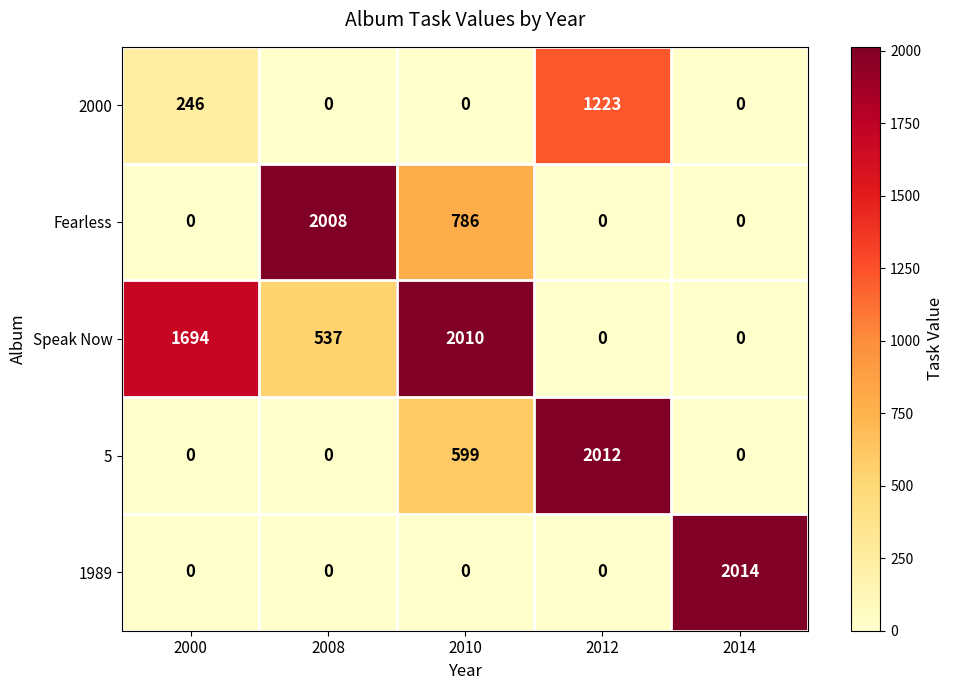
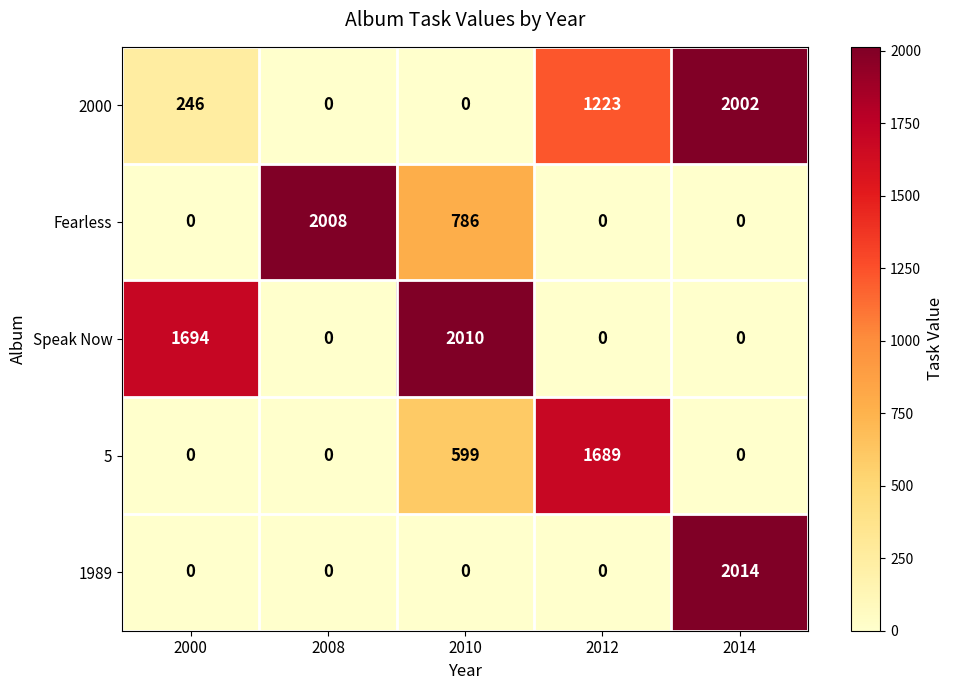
2000, 2014: 0 -> 2002
Speak Now, 2008: 537 -> 0
5, 2012: 2012 -> 1689
